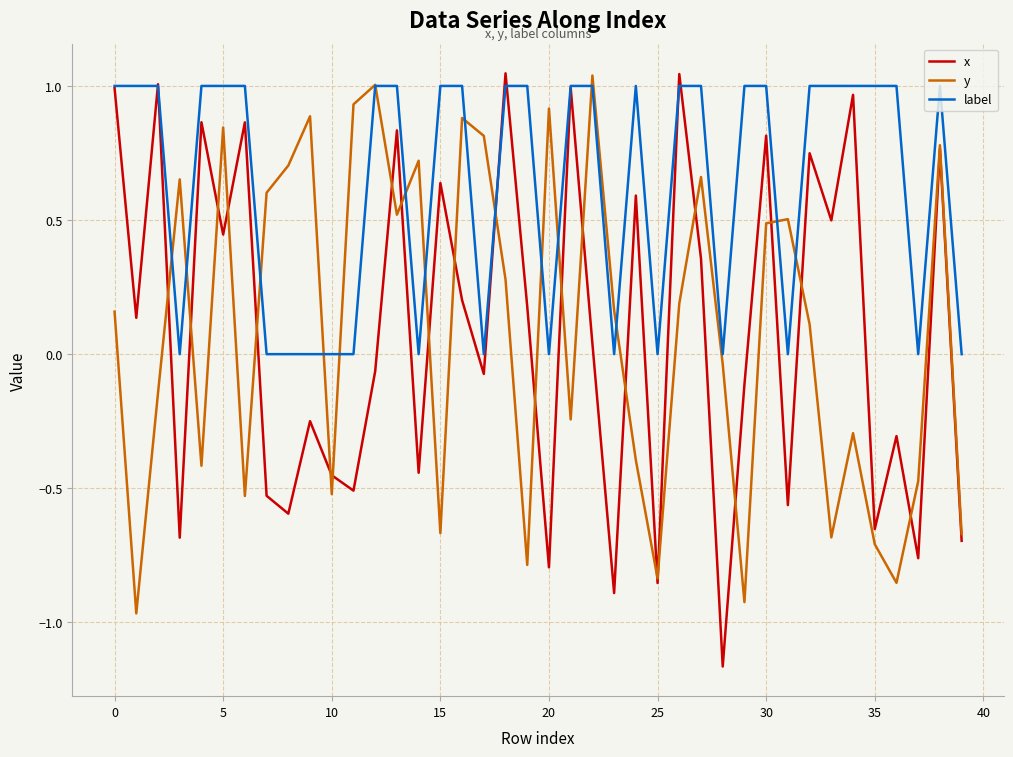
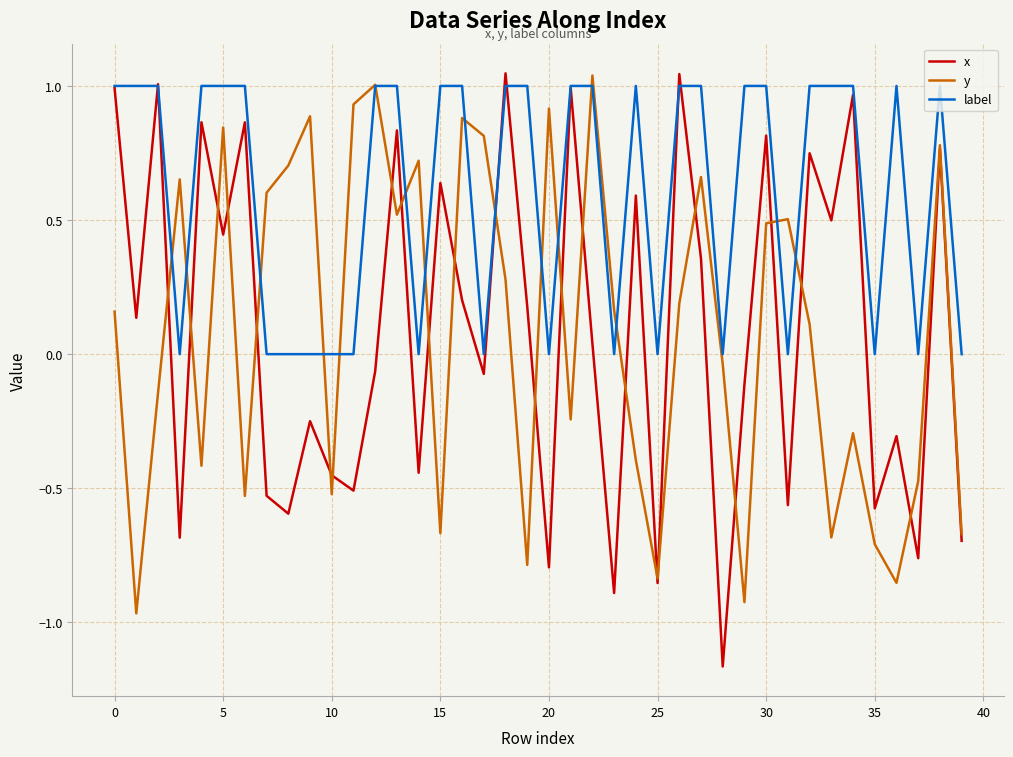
x, 35: -0.65 -> -0.58
label, 35: 1 -> 0
